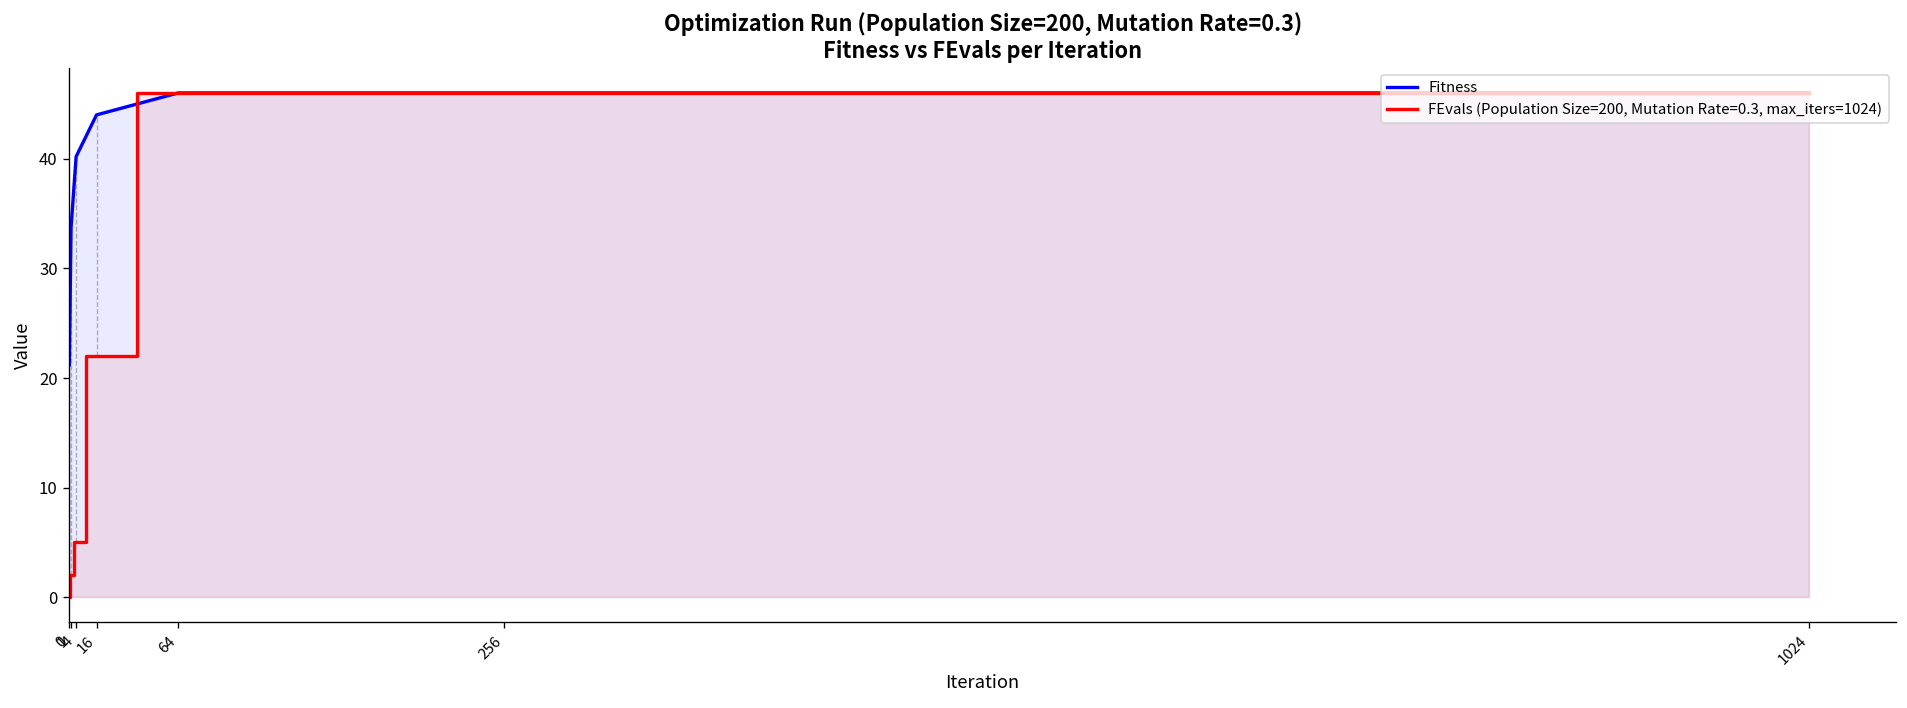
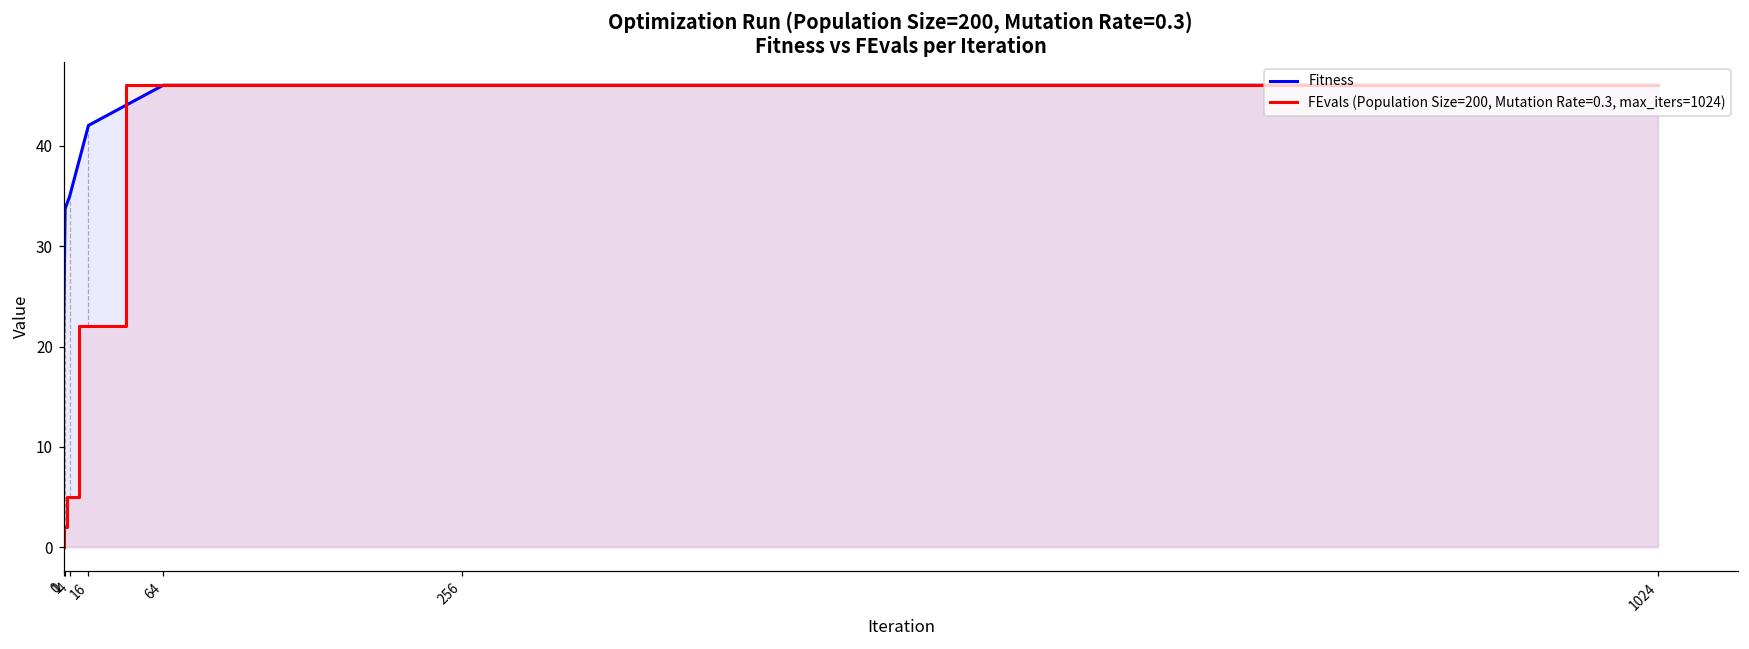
Fitness, 4: 40 -> 35
Fitness, 16: 44 -> 42
